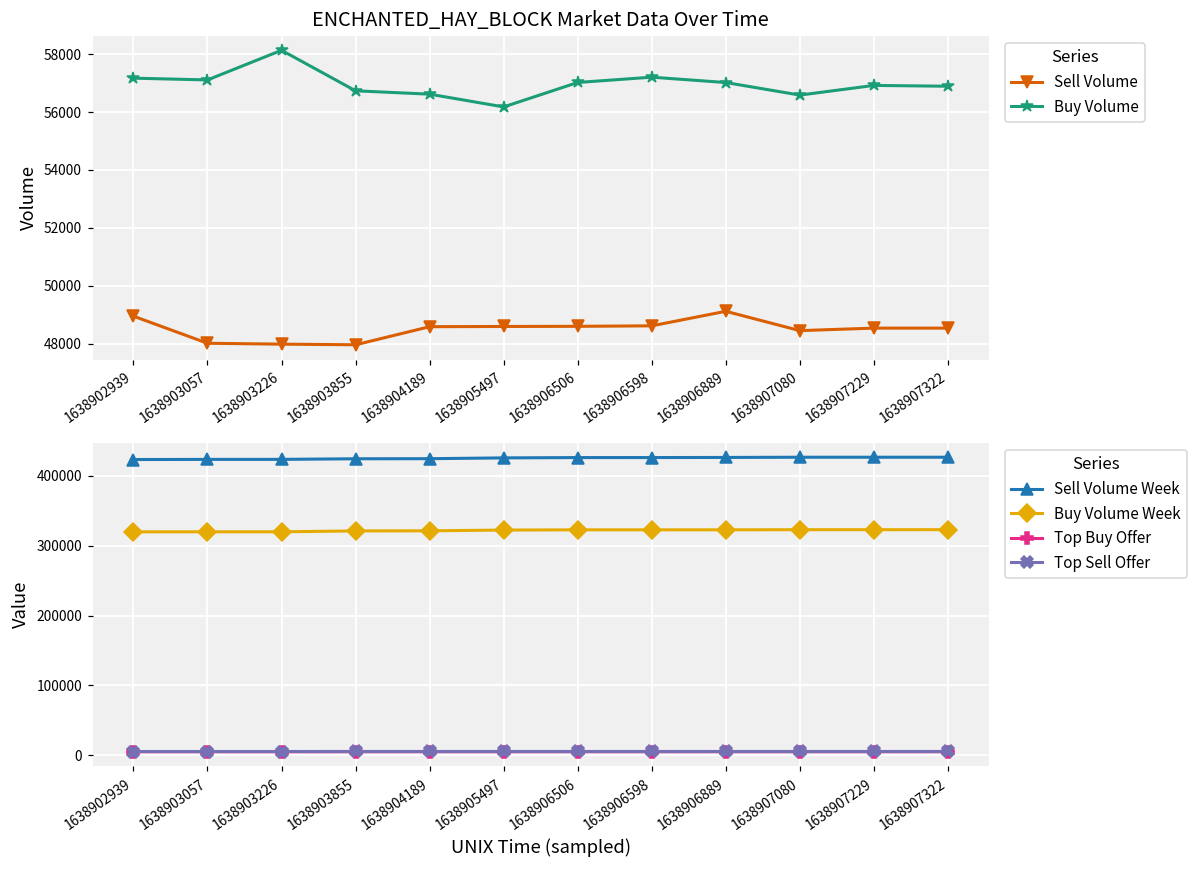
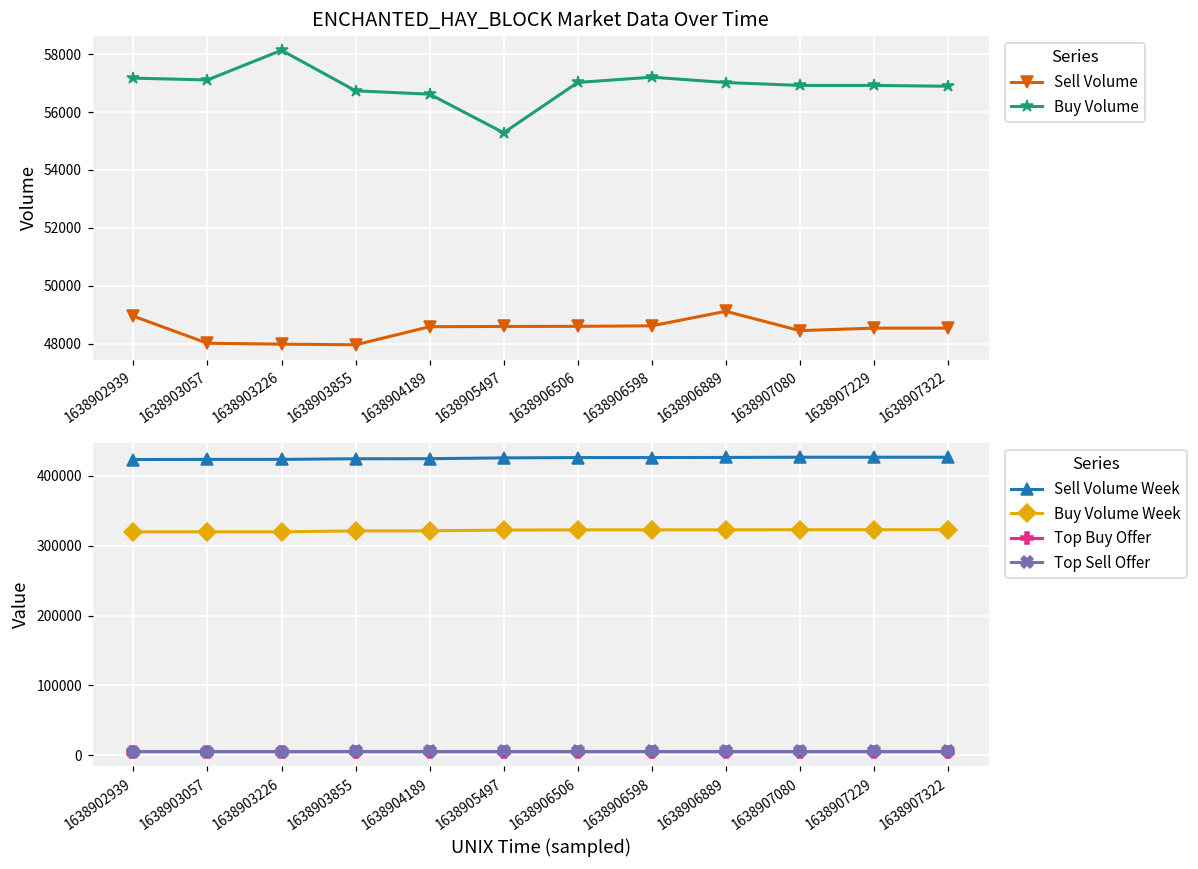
ENCHANTED_HAY_BLOCK Market Data Over Time, Buy Volume, 1638905497: 56200 -> 55300
ENCHANTED_HAY_BLOCK Market Data Over Time, Buy Volume, 1638907080: 56600 -> 56900
